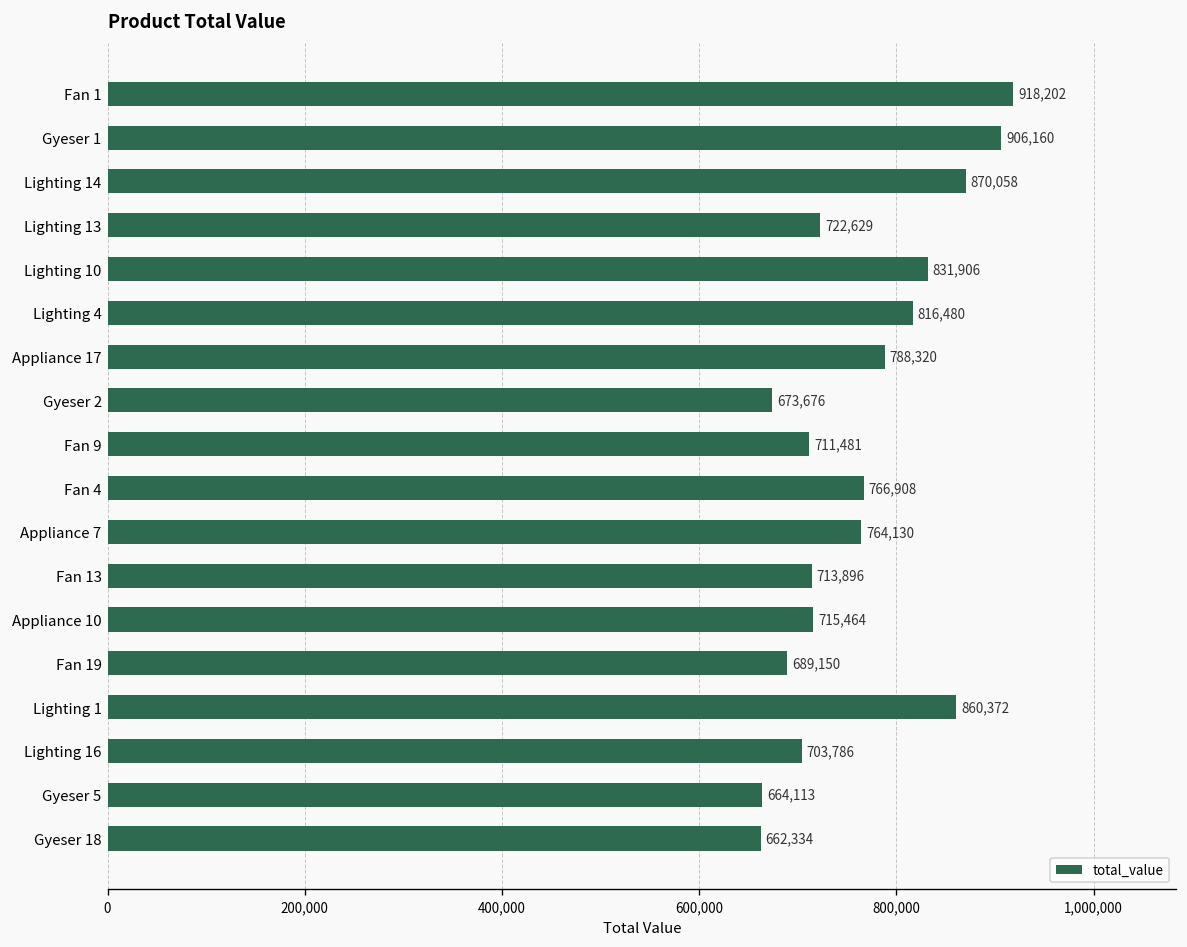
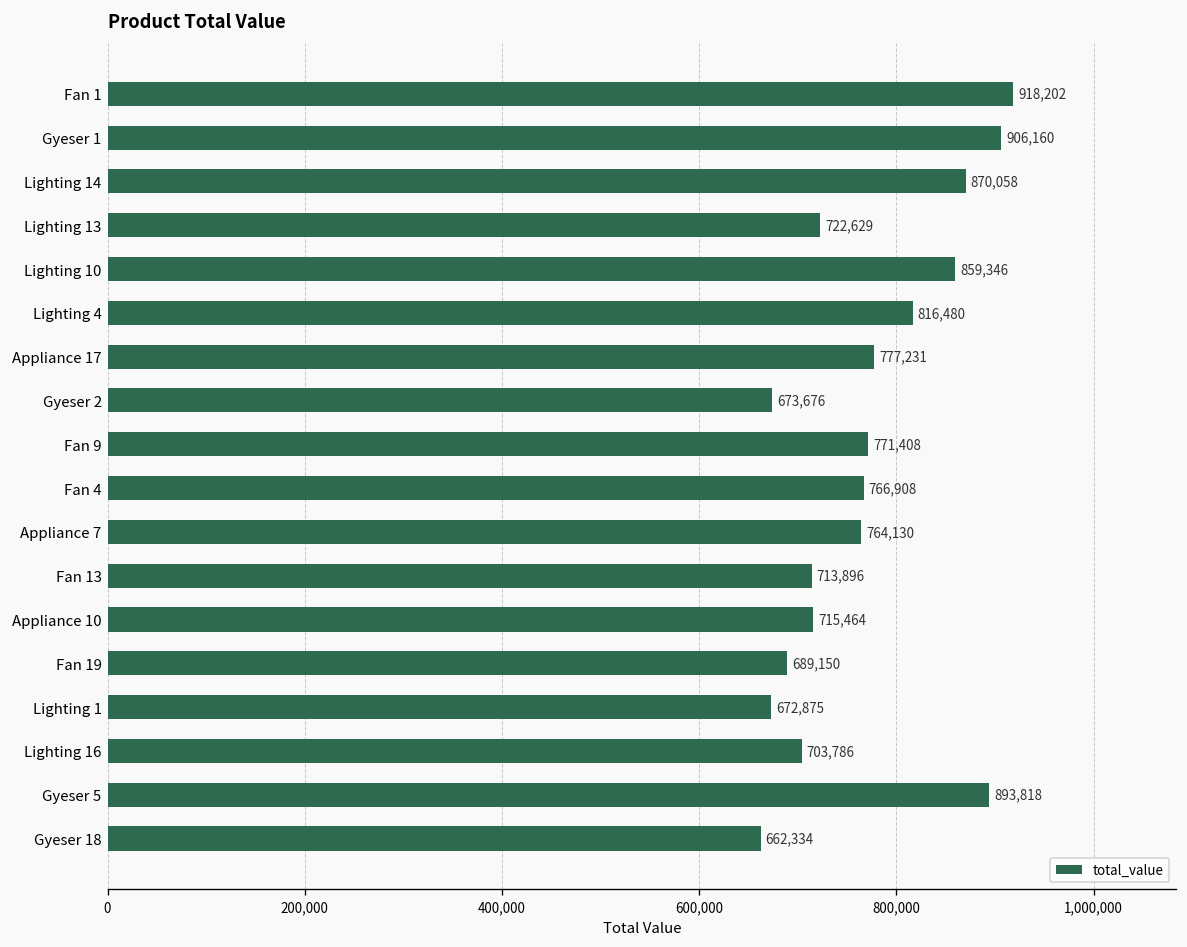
Lighting 10: 831,906 -> 859,346
Appliance 17: 788,320 -> 777,231
Fan 9: 711,481 -> 771,408
Lighting 1: 860,372 -> 672,875
Gyeser 5: 664,113 -> 893,818
